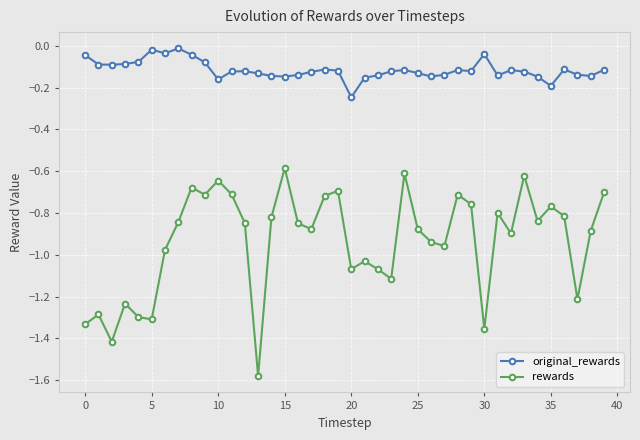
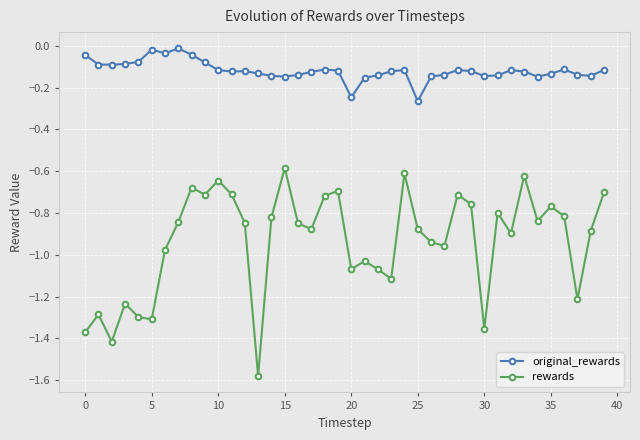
rewards, 0: -1.33 -> -1.37
original_rewards, 10: -0.16 -> -0.12
original_rewards, 25: -0.13 -> -0.27
original_rewards, 30: -0.04 -> -0.14
original_rewards, 35: -0.19 -> -0.13
